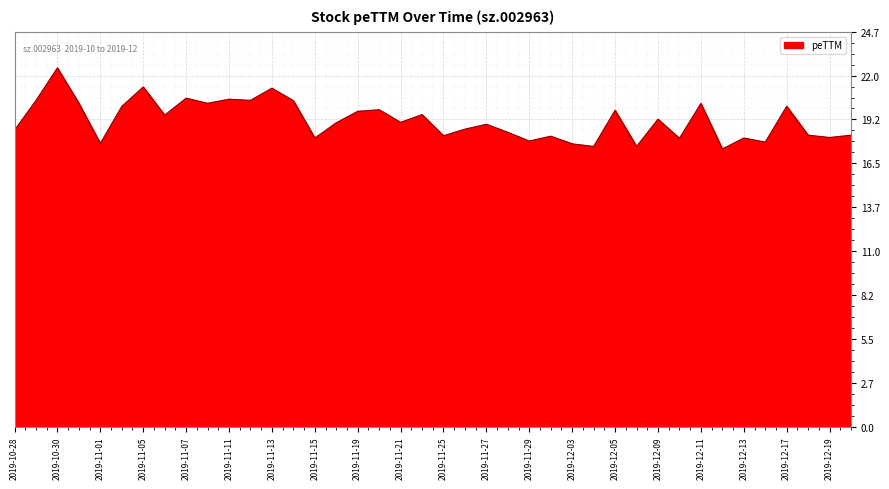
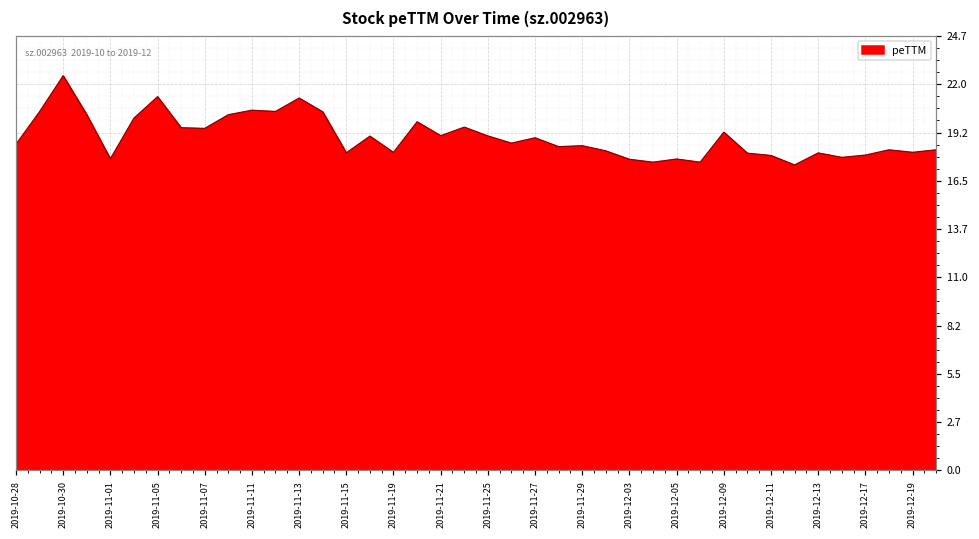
2019-11-07: 20.5 -> 19.4
2019-11-19: 19.7 -> 18.1
2019-11-25: 18.2 -> 19.0
2019-11-29: 17.9 -> 18.5
2019-12-05: 19.8 -> 17.7
2019-12-11: 20.2 -> 17.9
2019-12-17: 20.0 -> 17.9
